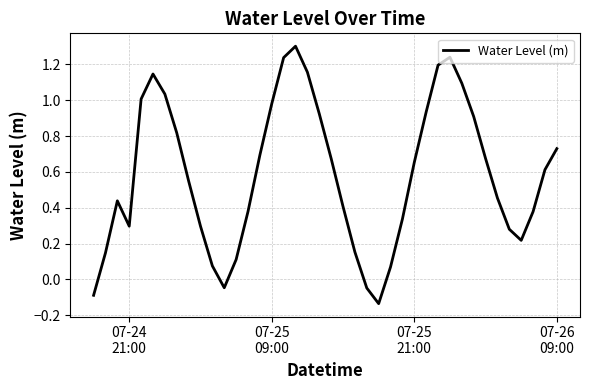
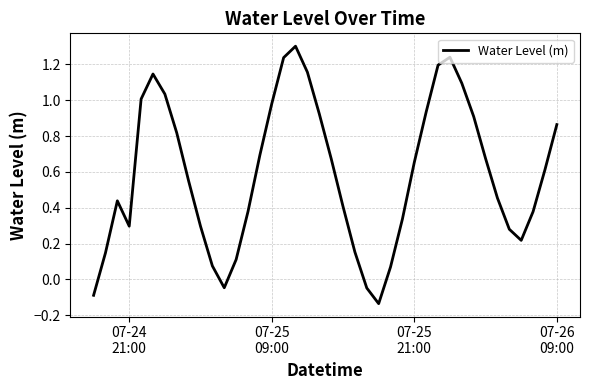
07-26 09:00: 0.73 -> 0.86
